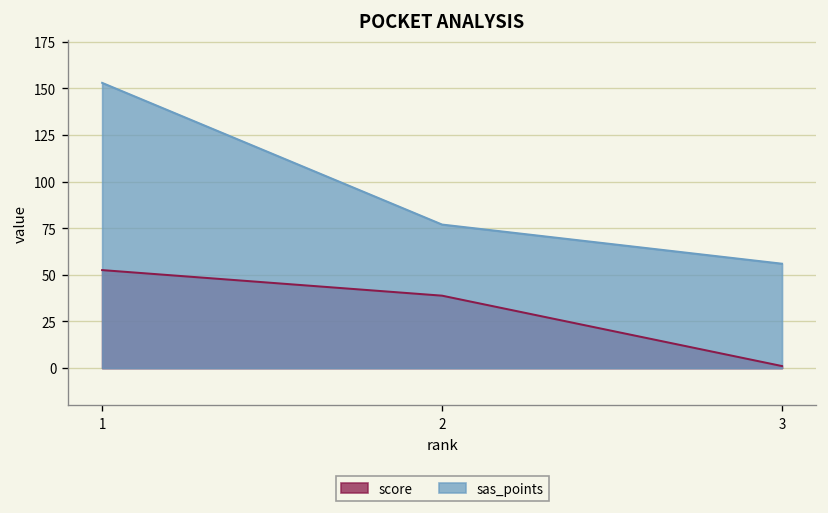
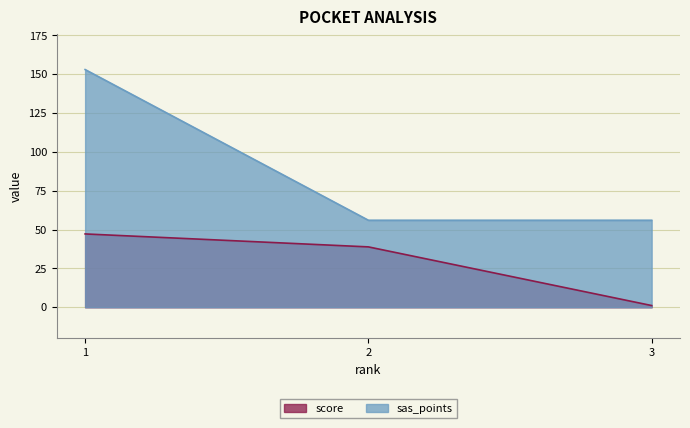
score, 1: 53 -> 47
sas_points, 2: 77 -> 56
